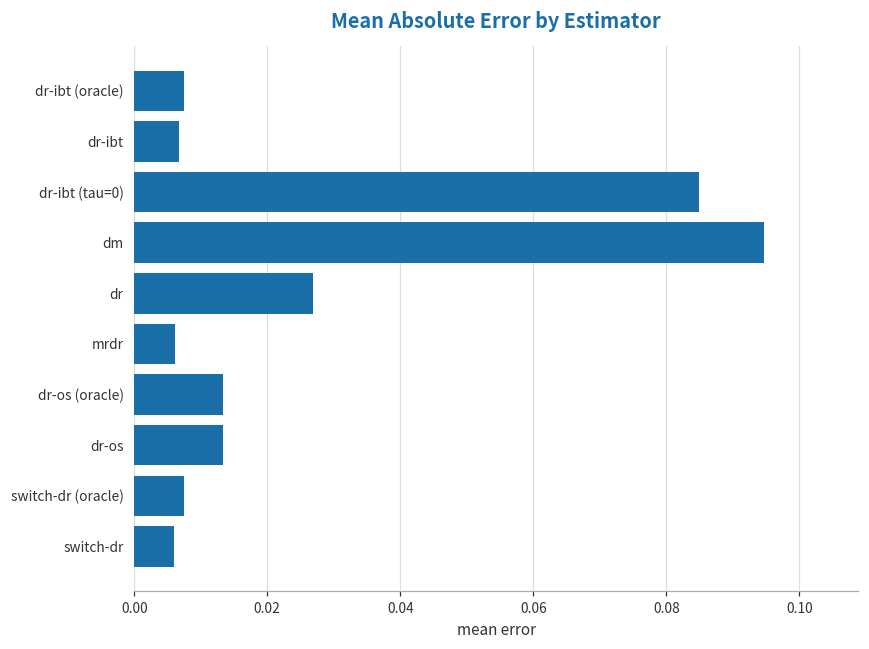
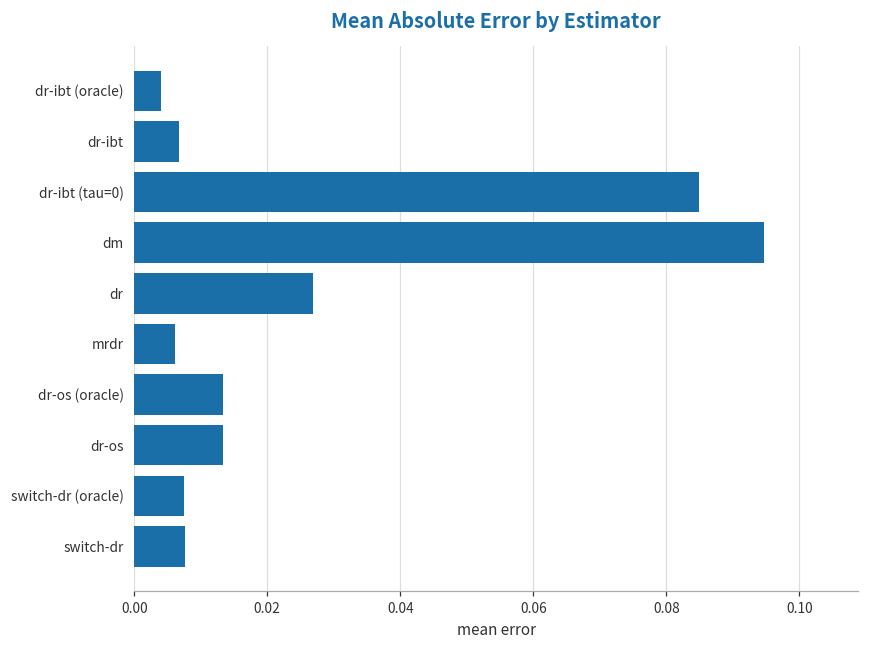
dr-ibt (oracle): 0.007 -> 0.004
switch-dr: 0.006 -> 0.008
